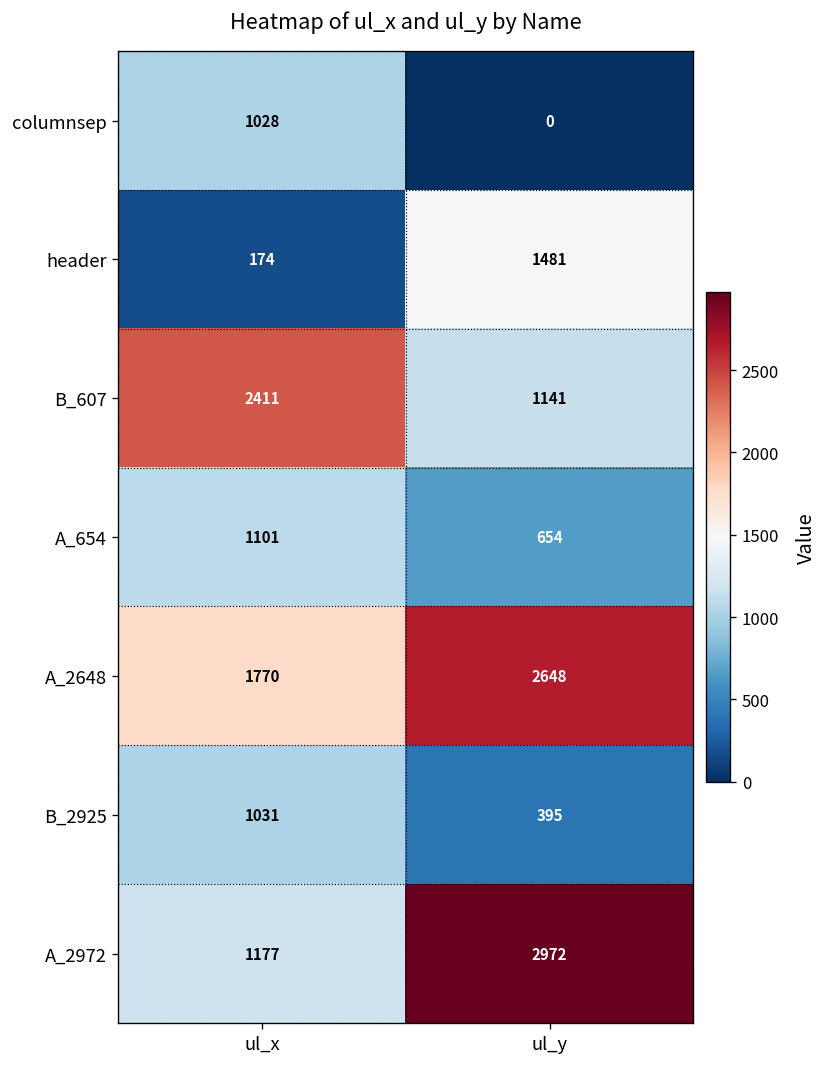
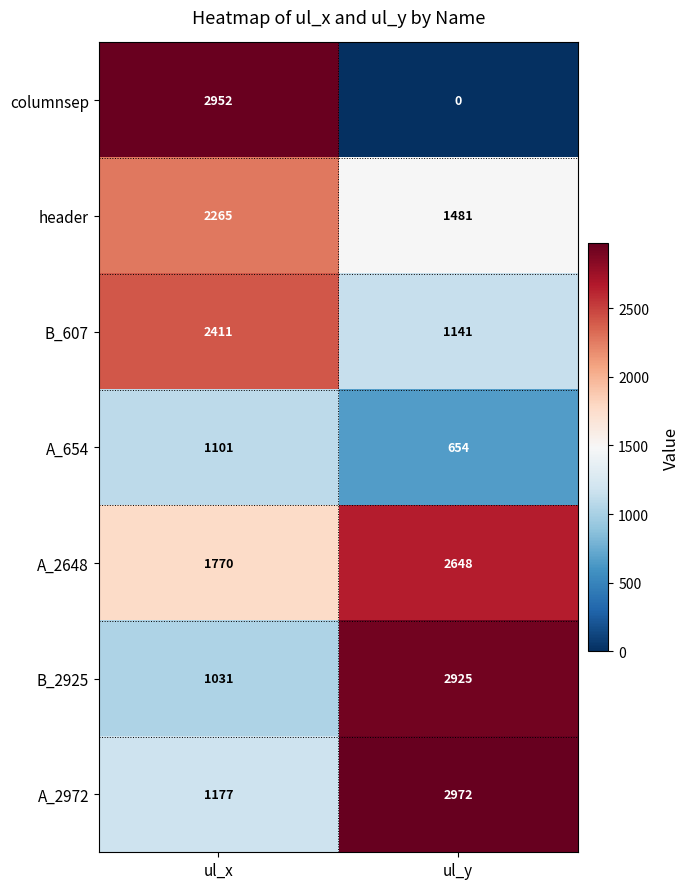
columnsep, ul_x: 1028 -> 2952
header, ul_x: 174 -> 2265
B_2925, ul_y: 395 -> 2925
